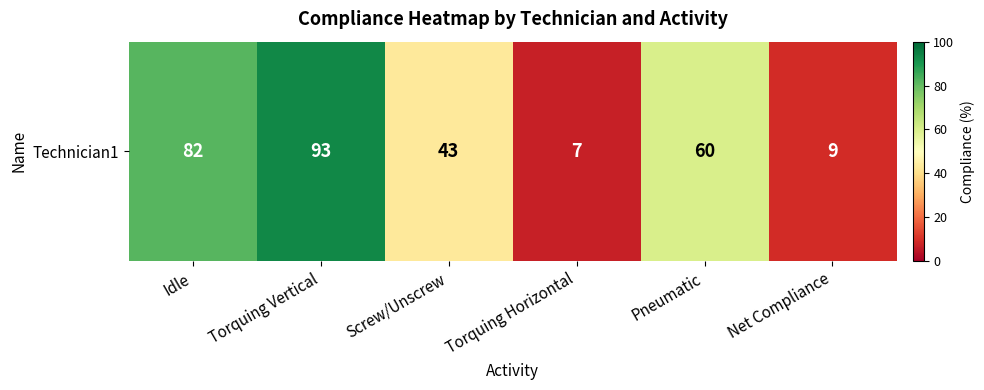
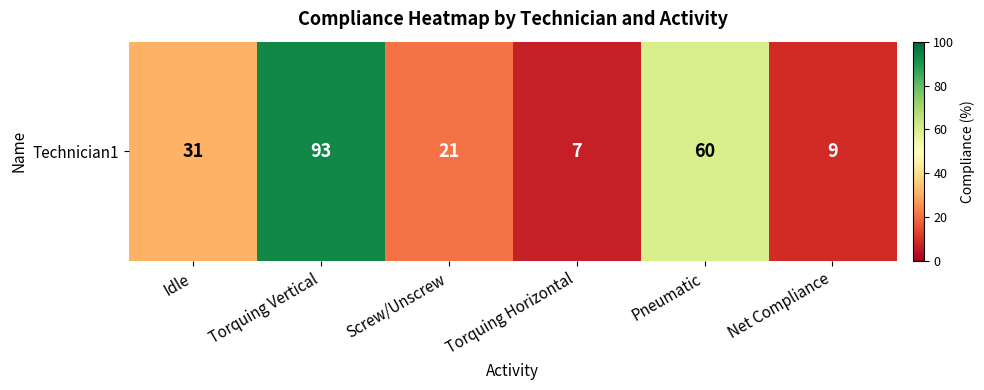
Technician1, Idle: 82 -> 31
Technician1, Screw/Unscrew: 43 -> 21
